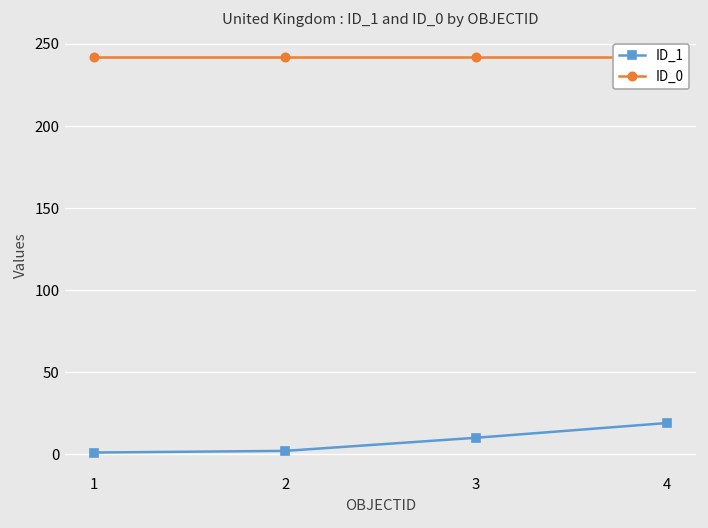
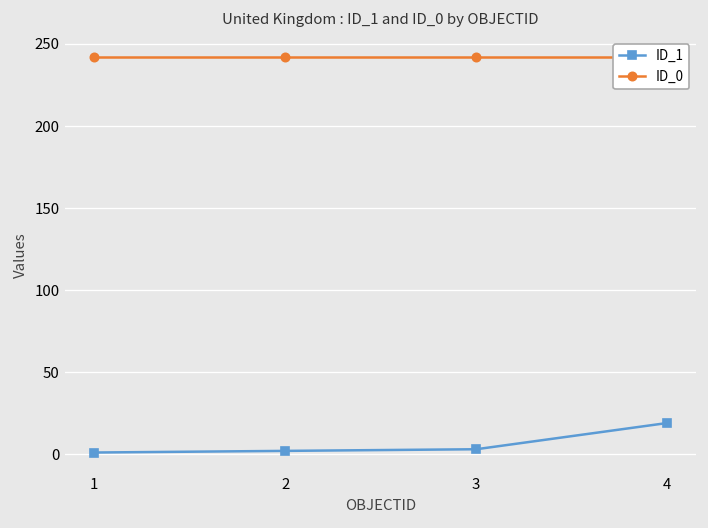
ID_1, 3: 10 -> 3
